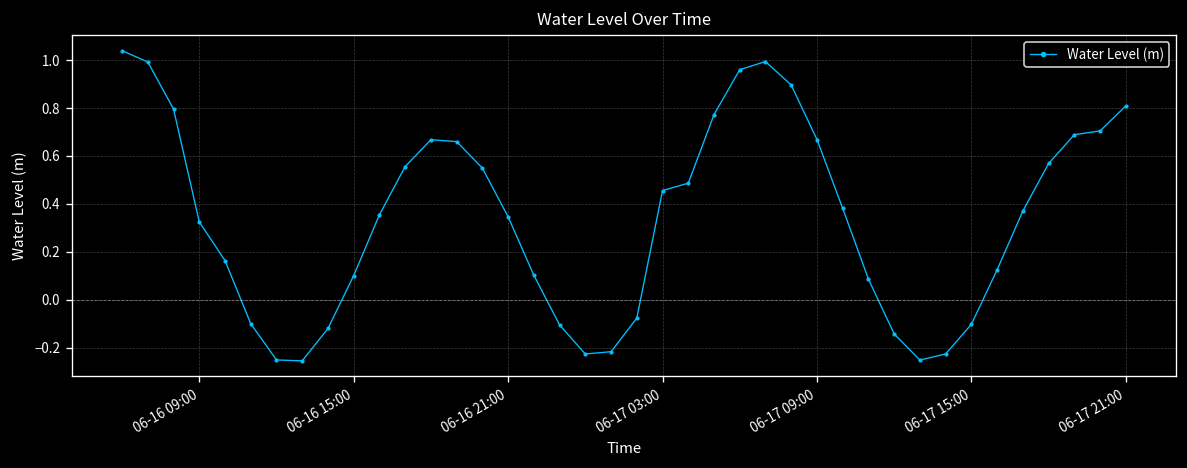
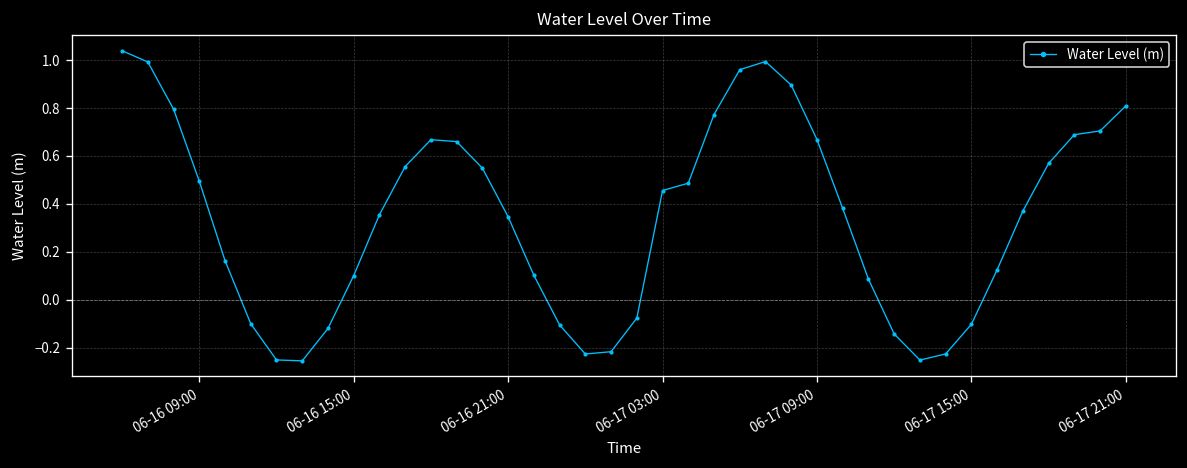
06-16 09:00: 0.32 -> 0.49
